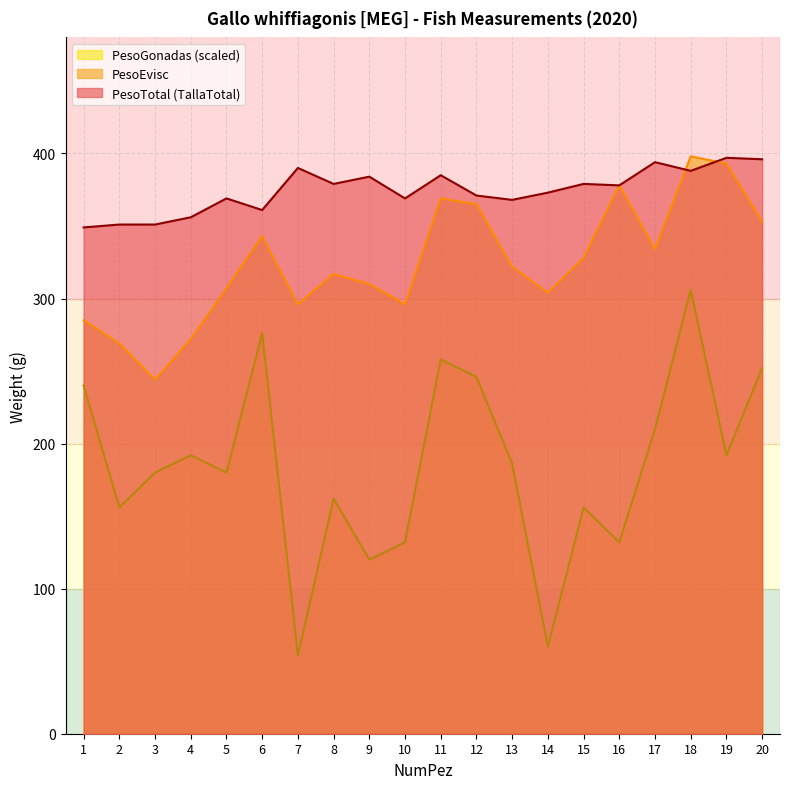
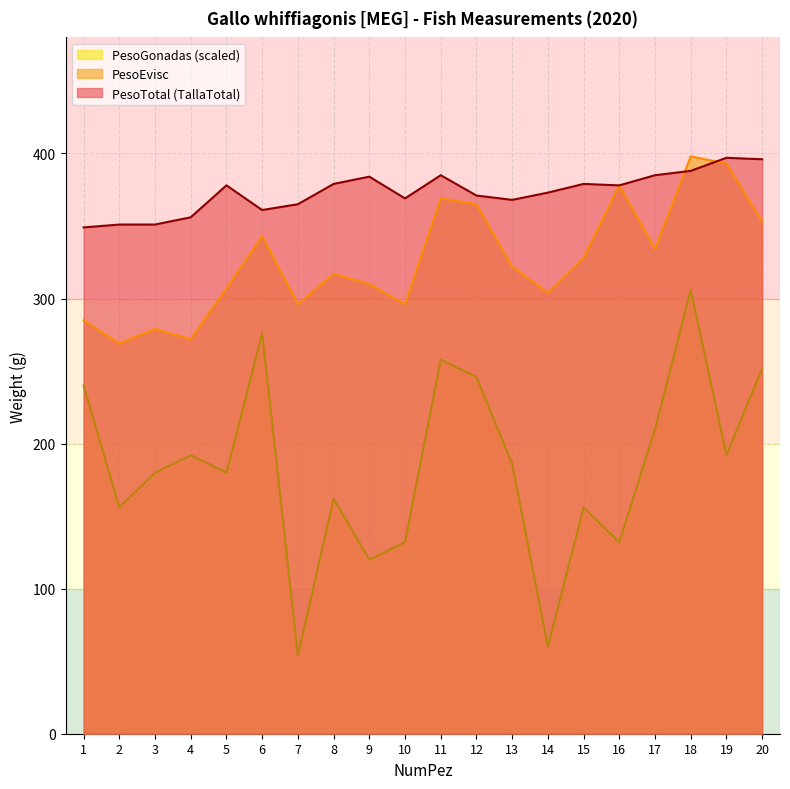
PesoEvisc, 3: 244 -> 279
PesoTotal (TallaTotal), 5: 369 -> 378
PesoTotal (TallaTotal), 7: 390 -> 365
PesoTotal (TallaTotal), 17: 394 -> 385
